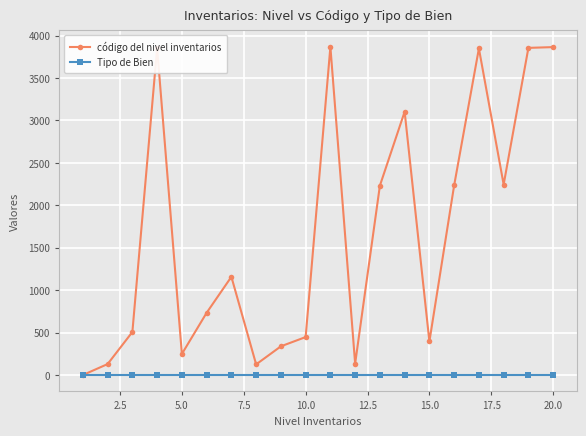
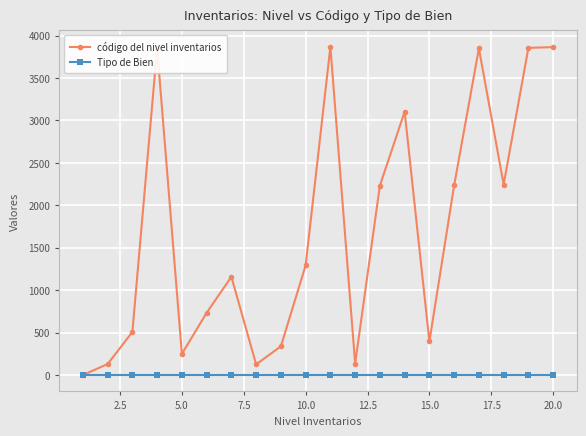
código del nivel inventarios, 10.0: 400 -> 1300
